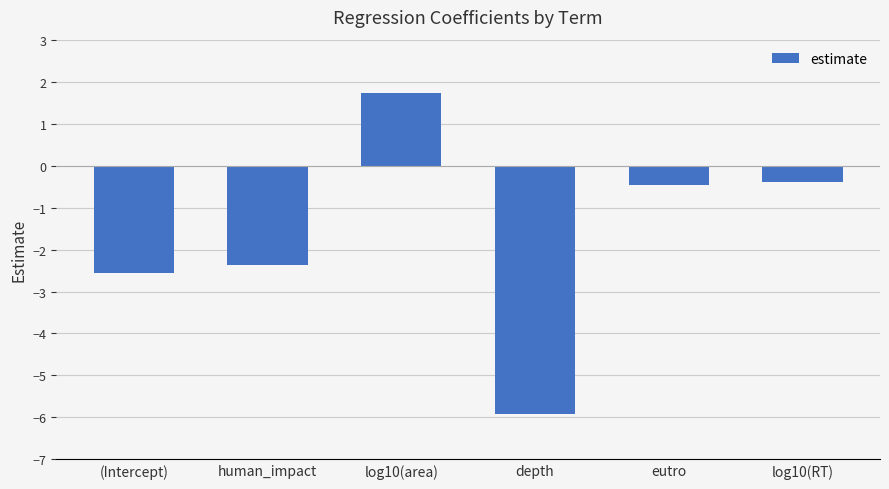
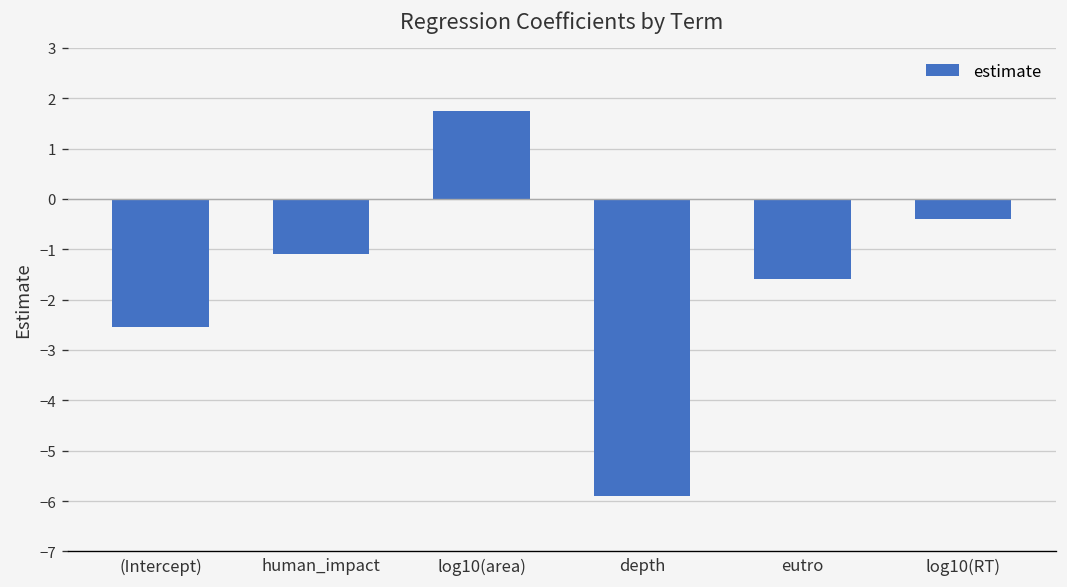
human_impact: -2.4 -> -1.1
eutro: -0.5 -> -1.6
